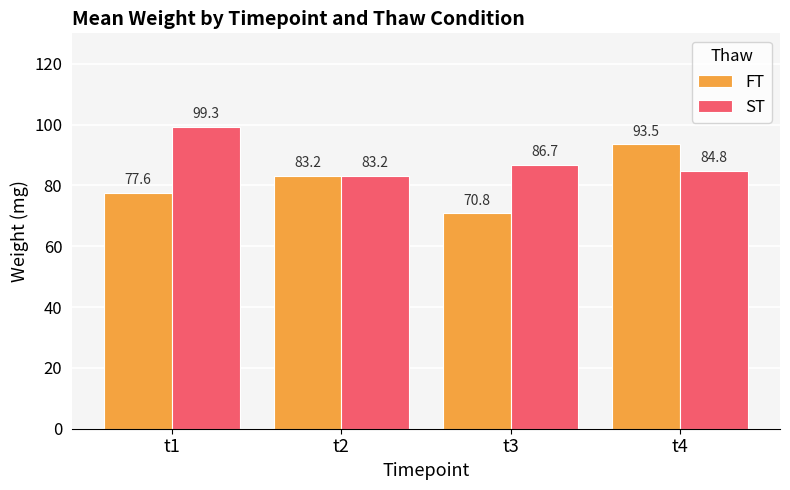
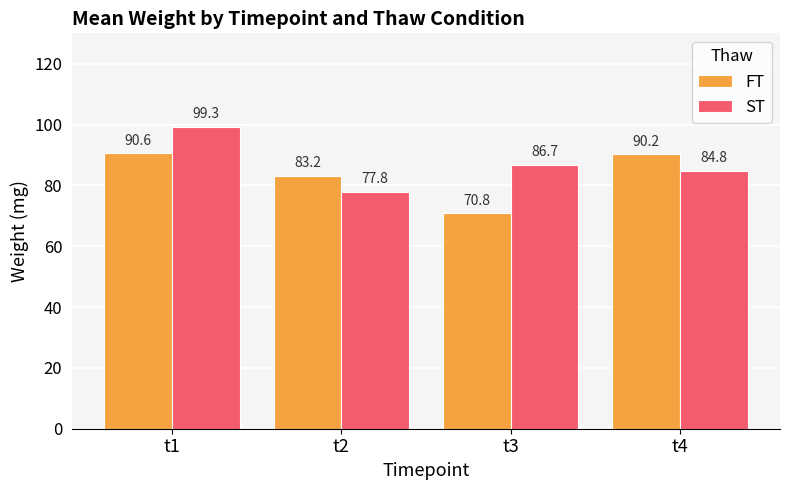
FT, t1: 77.6 -> 90.6
ST, t2: 83.2 -> 77.8
FT, t4: 93.5 -> 90.2
